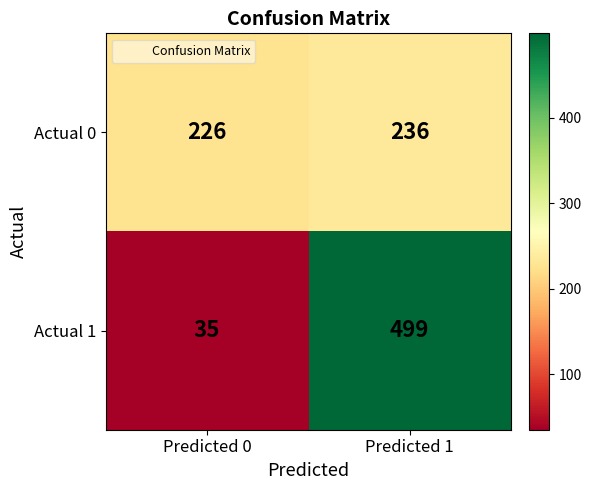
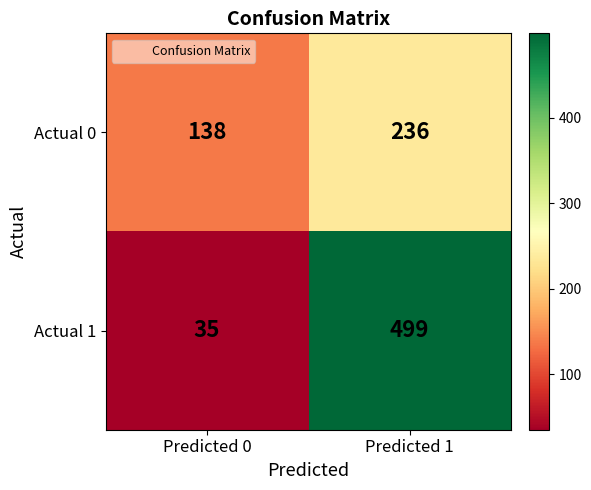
Actual 0, Predicted 0: 226 -> 138
